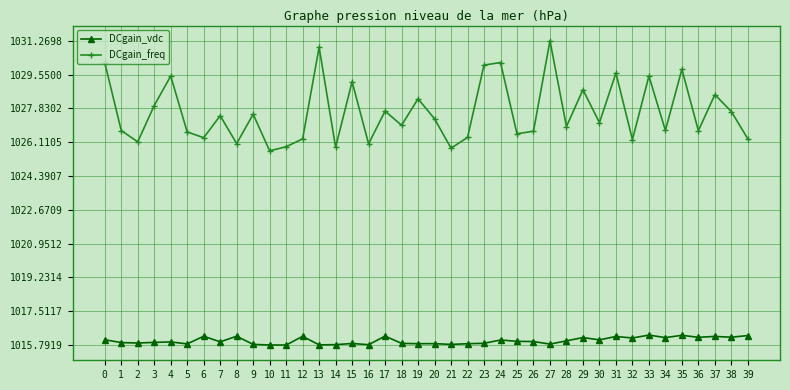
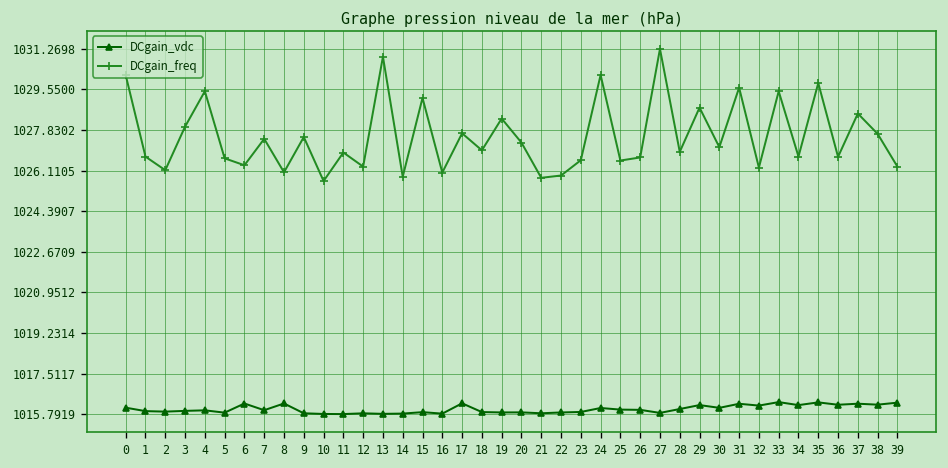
DCgain_freq, 11: 1025.9 -> 1026.9
DCgain_vdc, 12: 1016.2 -> 1015.8
DCgain_freq, 22: 1026.4 -> 1025.9
DCgain_freq, 23: 1030.0 -> 1026.6
